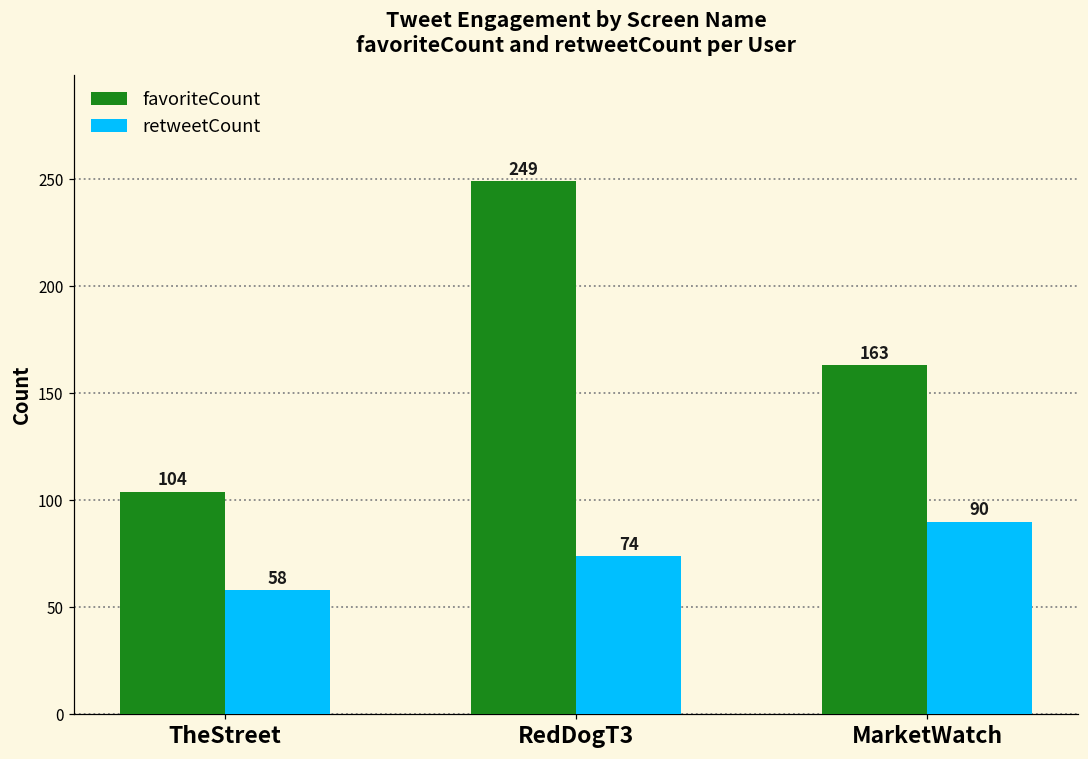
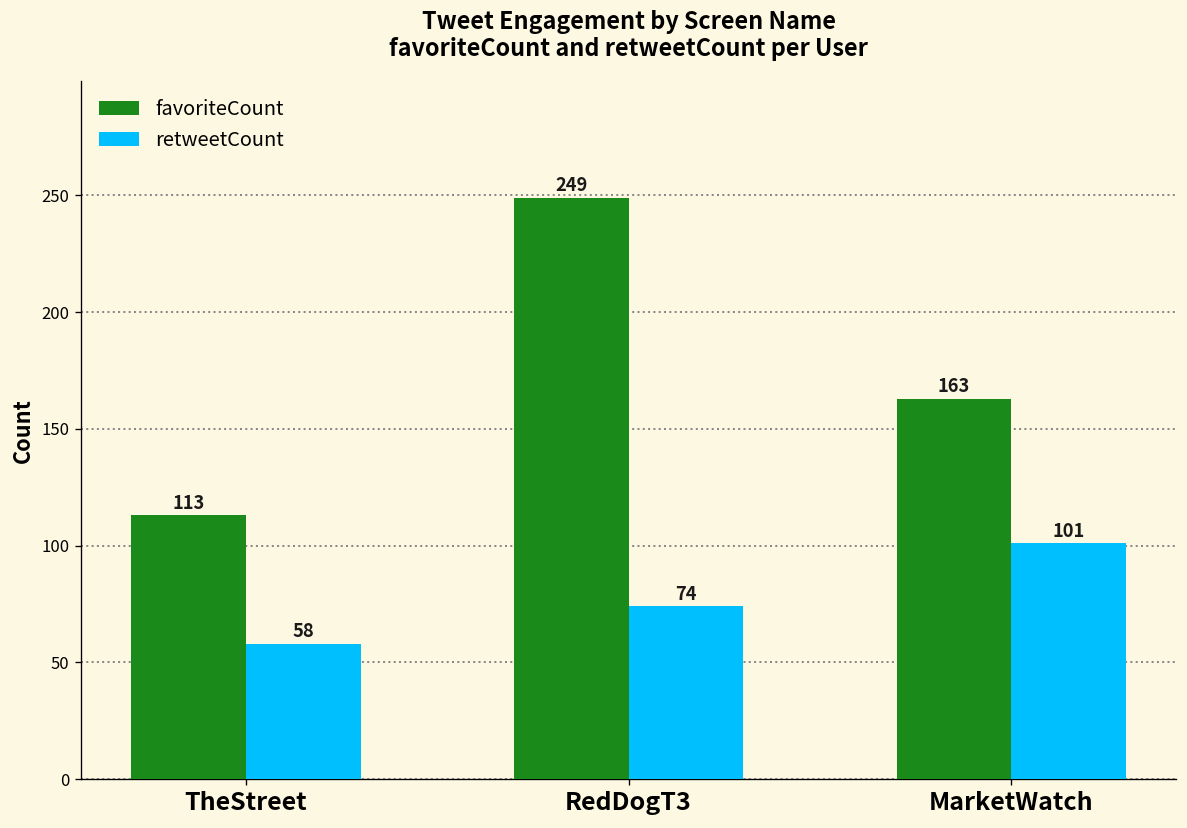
favoriteCount, TheStreet: 104 -> 113
retweetCount, MarketWatch: 90 -> 101
